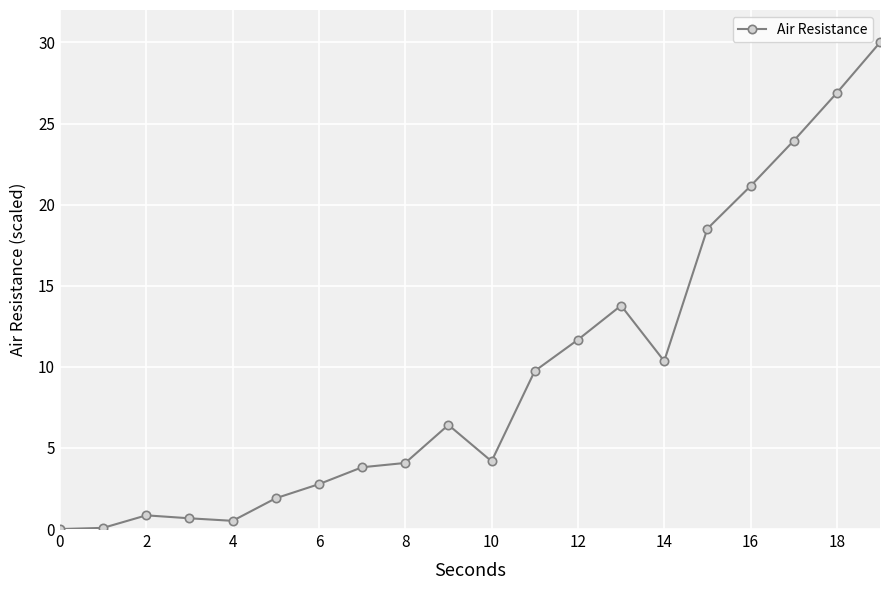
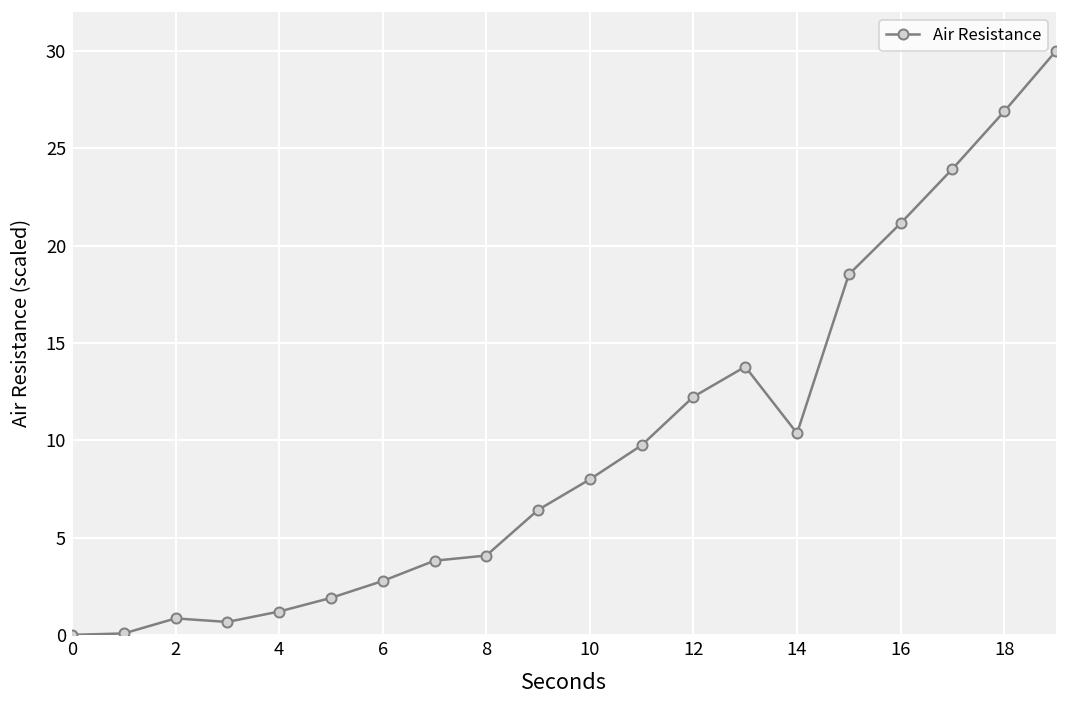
4: 0.5 -> 1.2
10: 4.2 -> 8.0
12: 11.7 -> 12.2
